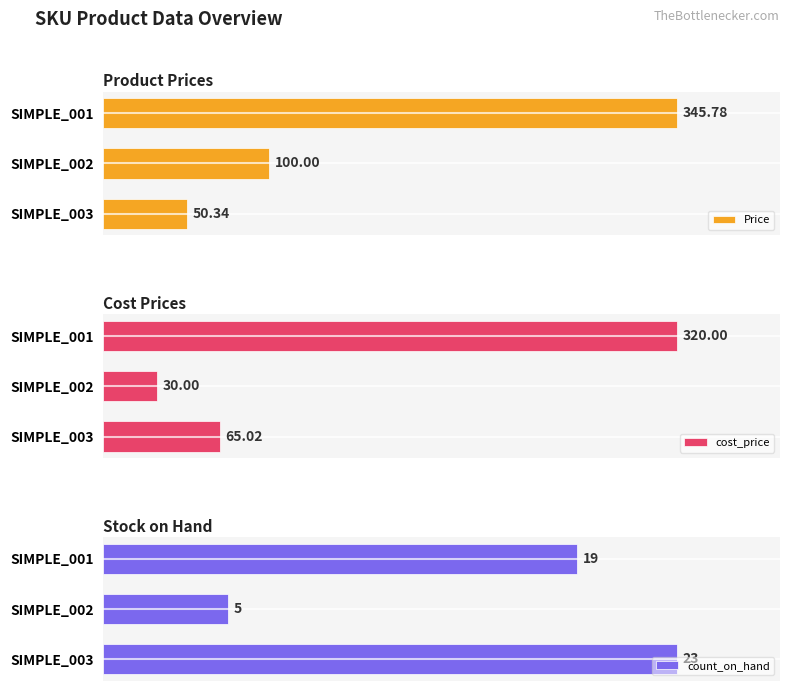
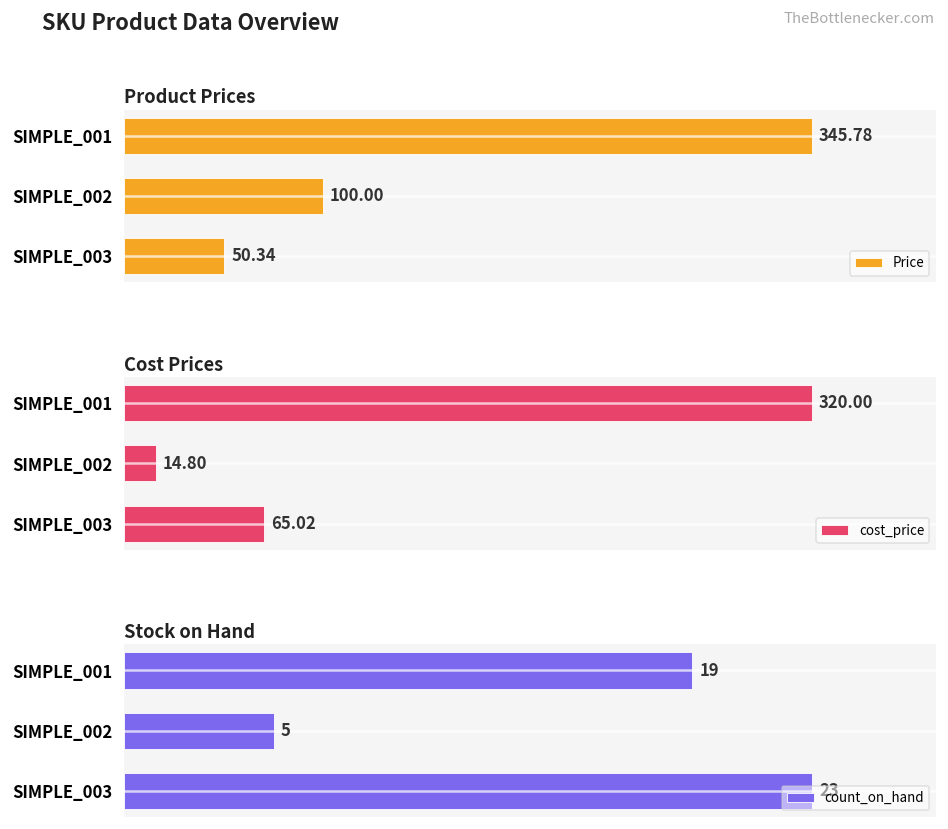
Cost Prices, SIMPLE_002: 30.00 -> 14.80
